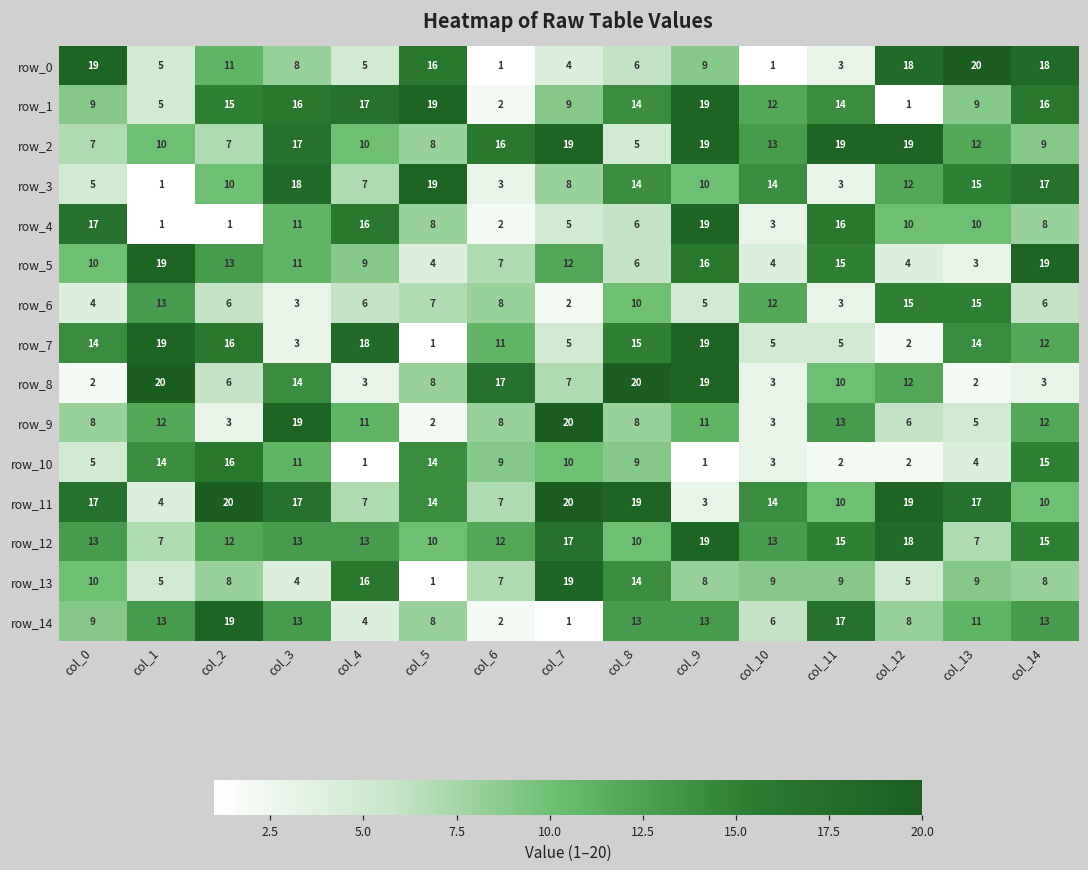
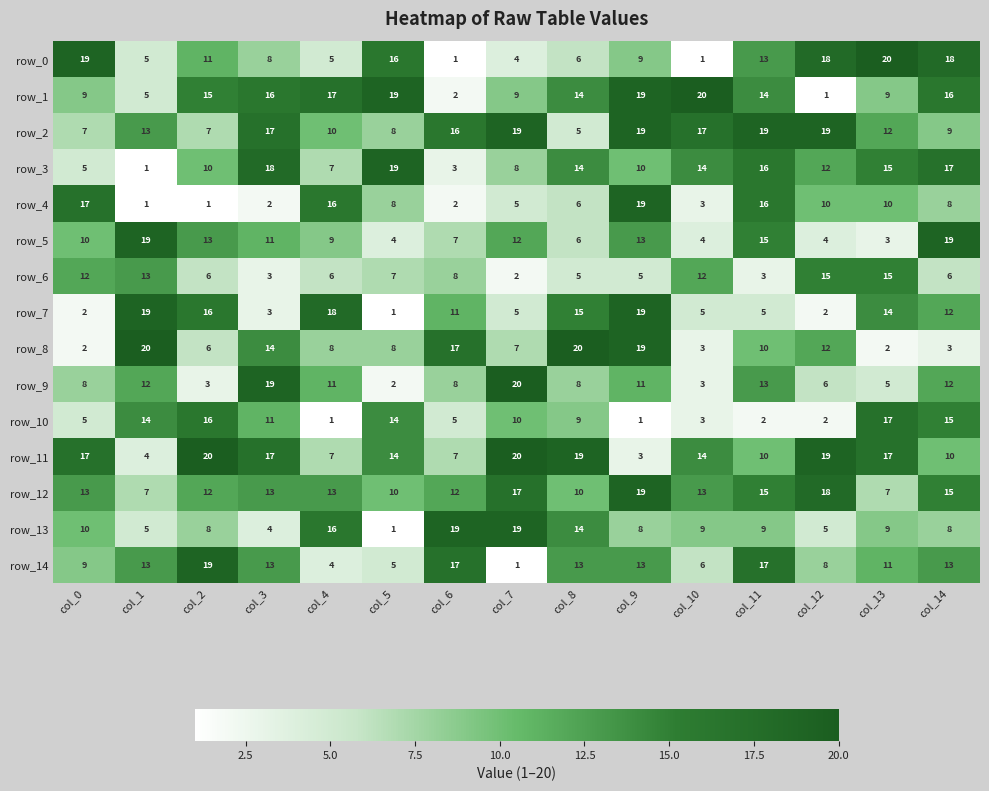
row_0, col_11: 3 -> 13
row_1, col_10: 12 -> 20
row_2, col_1: 10 -> 13
row_2, col_10: 13 -> 17
row_3, col_11: 3 -> 16
row_4, col_3: 11 -> 2
row_5, col_9: 16 -> 13
row_6, col_0: 4 -> 12
row_6, col_8: 10 -> 5
row_7, col_0: 14 -> 2
row_8, col_4: 3 -> 8
row_10, col_6: 9 -> 5
row_10, col_13: 4 -> 17
row_13, col_6: 7 -> 19
row_14, col_5: 8 -> 5
row_14, col_6: 2 -> 17
